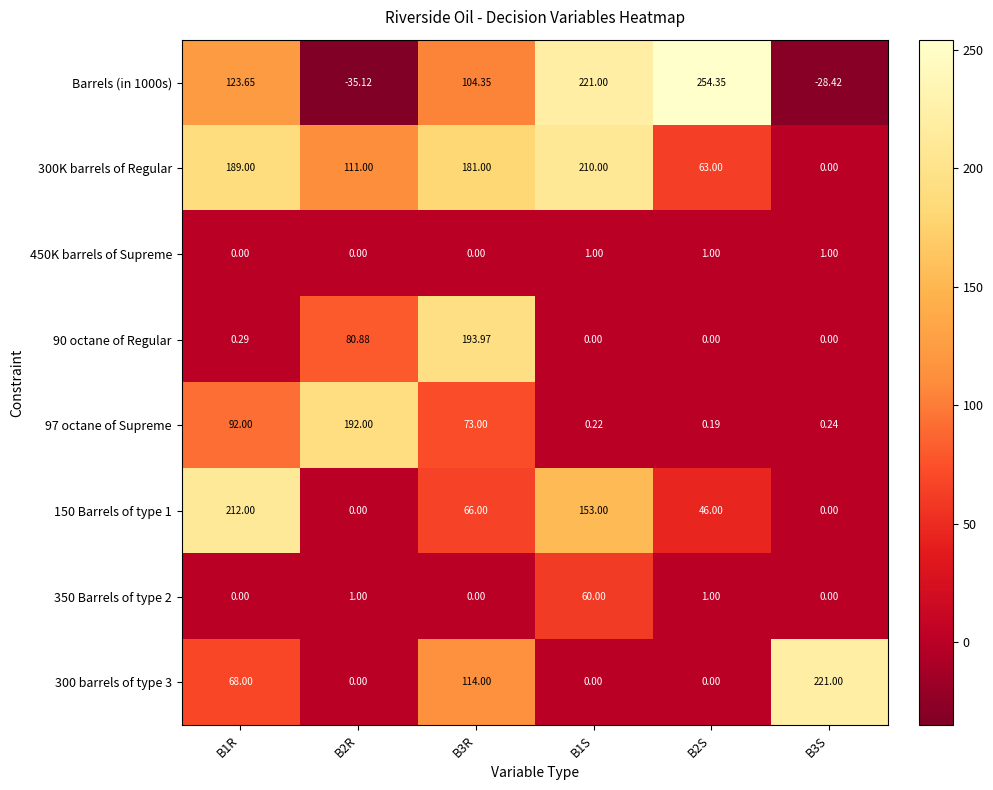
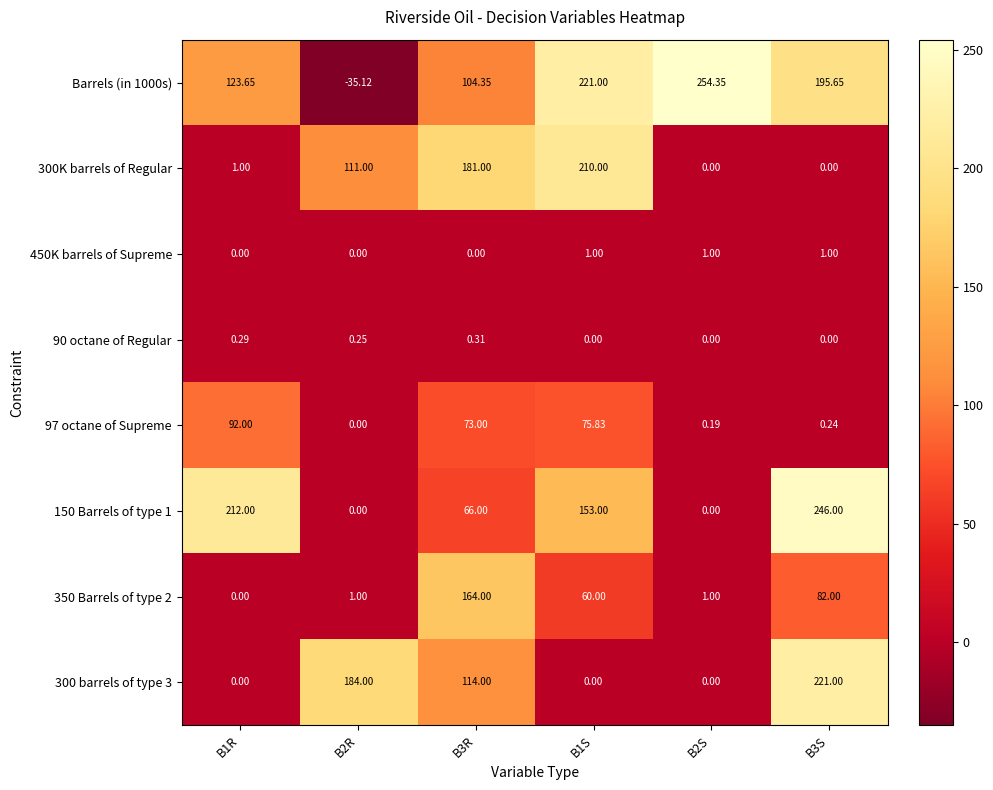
Barrels (in 1000s), B3S: -28.42 -> 195.65
300K barrels of Regular, B1R: 189.00 -> 1.00
300K barrels of Regular, B2S: 63.00 -> 0.00
90 octane of Regular, B2R: 80.88 -> 0.25
90 octane of Regular, B3R: 193.97 -> 0.31
97 octane of Supreme, B2R: 192.00 -> 0.00
97 octane of Supreme, B1S: 0.22 -> 75.83
150 Barrels of type 1, B2S: 46.00 -> 0.00
150 Barrels of type 1, B3S: 0.00 -> 246.00
350 Barrels of type 2, B3R: 0.00 -> 164.00
350 Barrels of type 2, B3S: 0.00 -> 82.00
300 barrels of type 3, B1R: 68.00 -> 0.00
300 barrels of type 3, B2R: 0.00 -> 184.00
